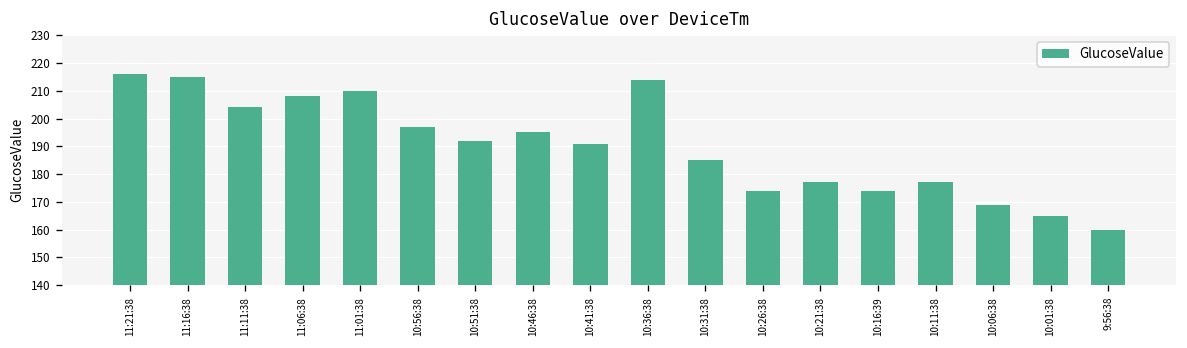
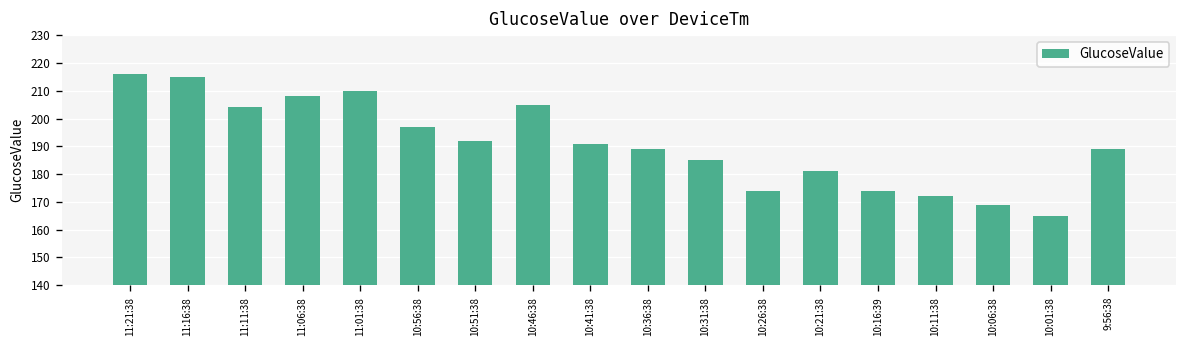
10:46:38: 195 -> 205
10:36:38: 214 -> 189
10:21:38: 177 -> 181
10:11:38: 177 -> 172
9:56:38: 160 -> 189
